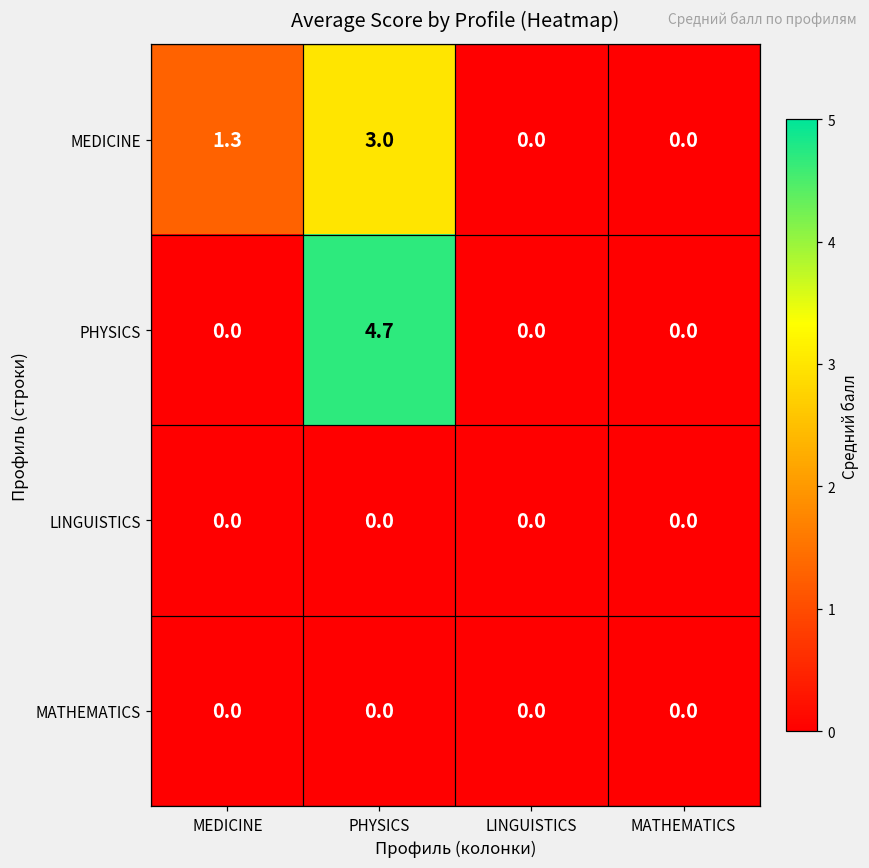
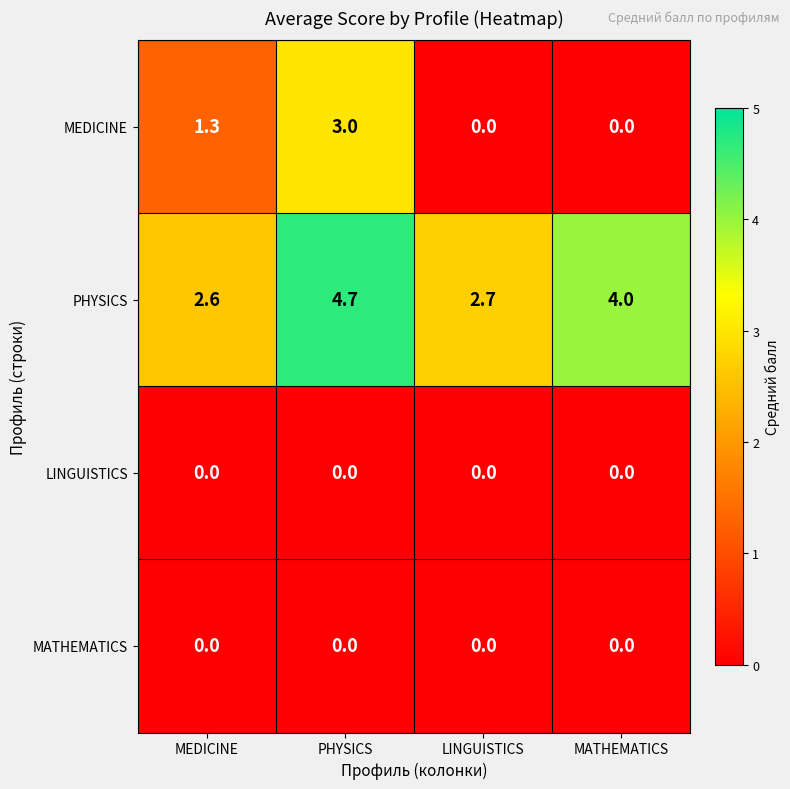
PHYSICS, MEDICINE: 0.0 -> 2.6
PHYSICS, LINGUISTICS: 0.0 -> 2.7
PHYSICS, MATHEMATICS: 0.0 -> 4.0
